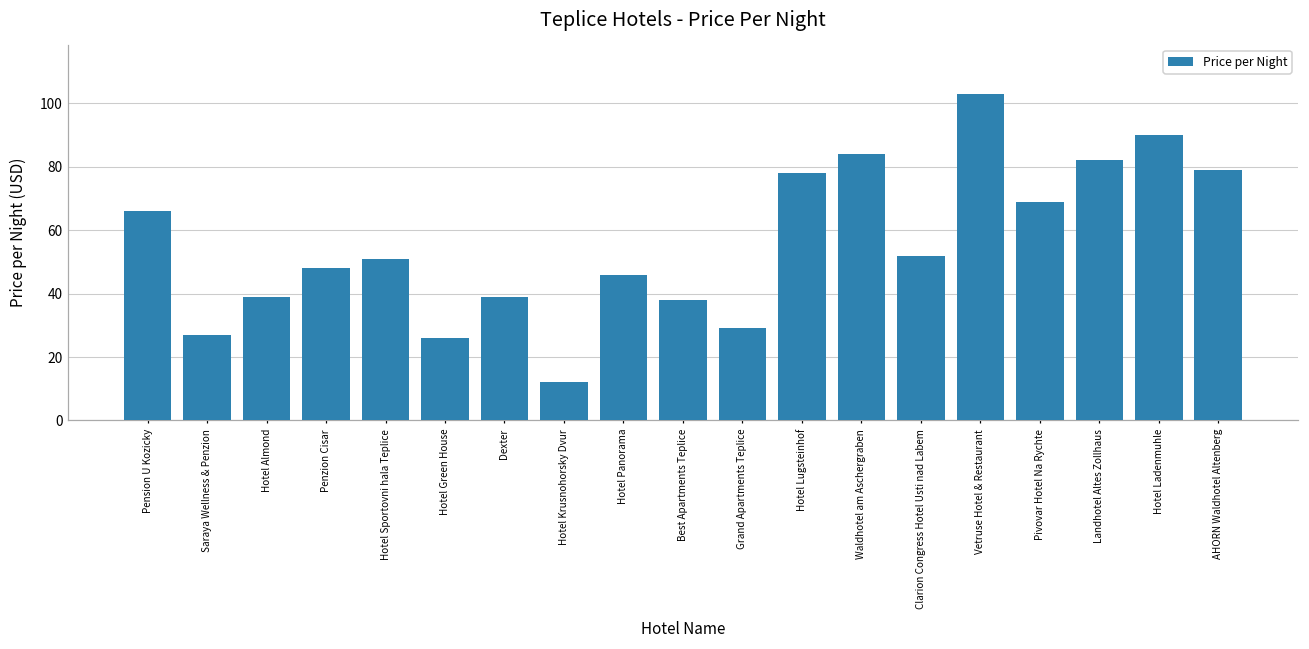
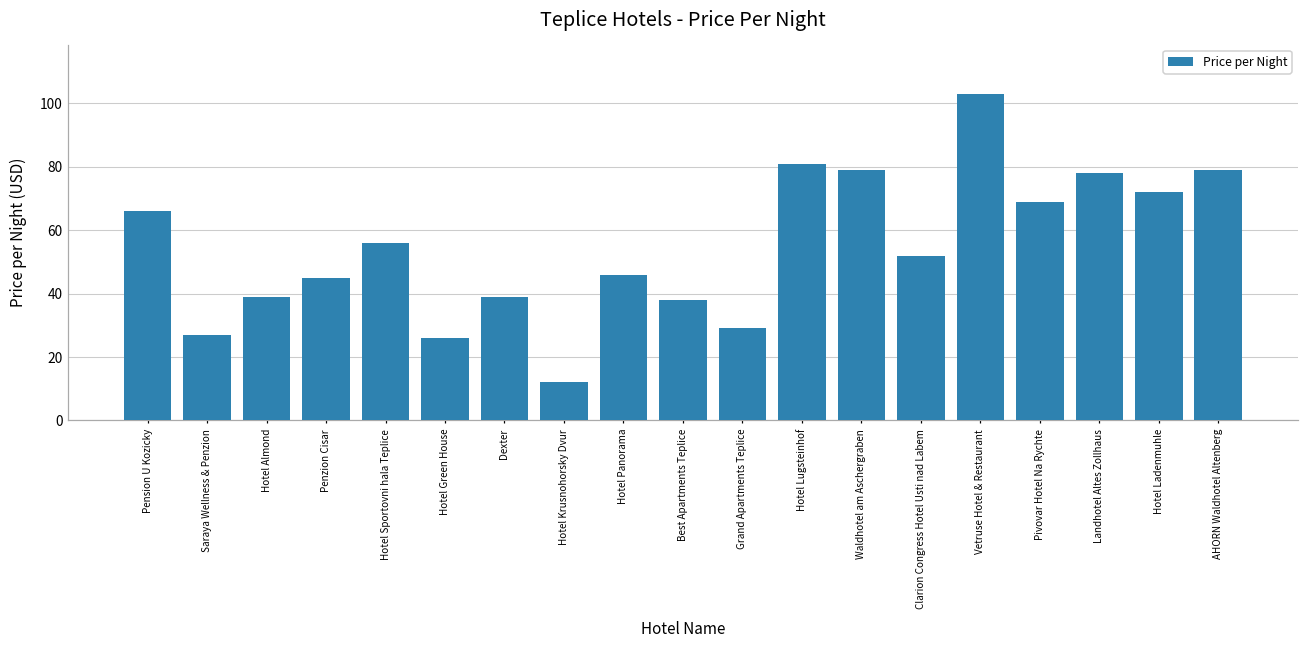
Penzion Cisar: 48 -> 45
Hotel Sportovni hala Teplice: 51 -> 56
Hotel Lugsteinhof: 78 -> 81
Waldhotel am Aschergraben: 84 -> 79
Landhotel Altes Zollhaus: 82 -> 78
Hotel Ladenmuhle: 90 -> 72
